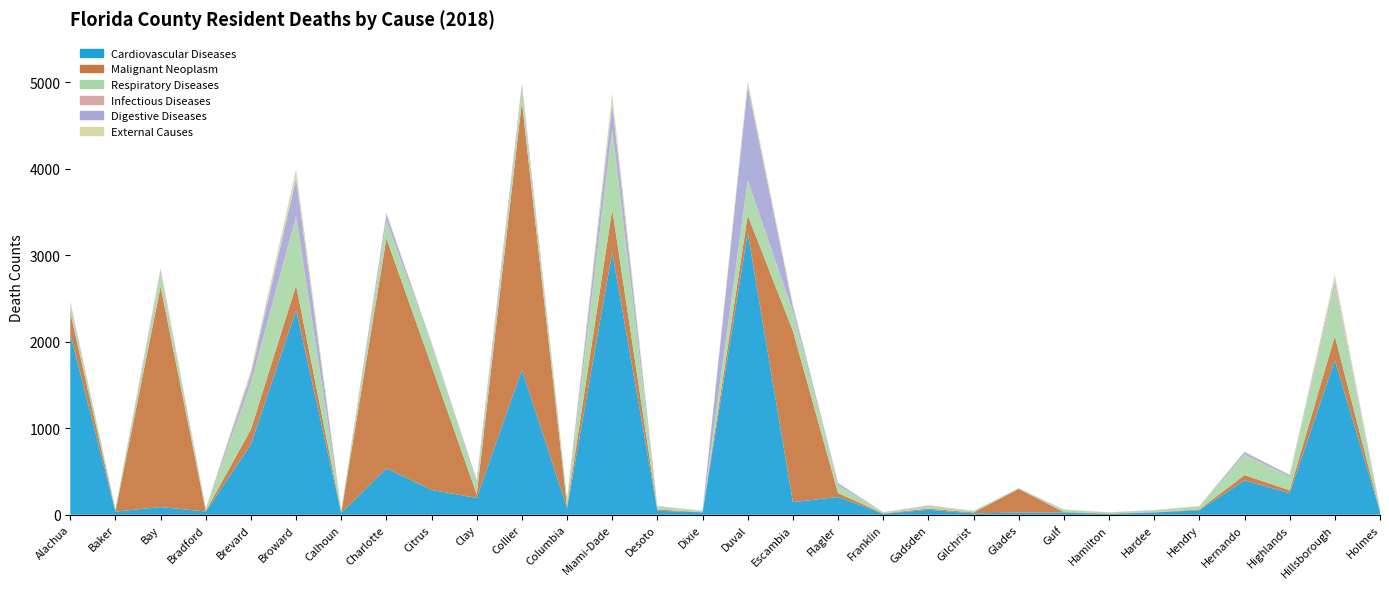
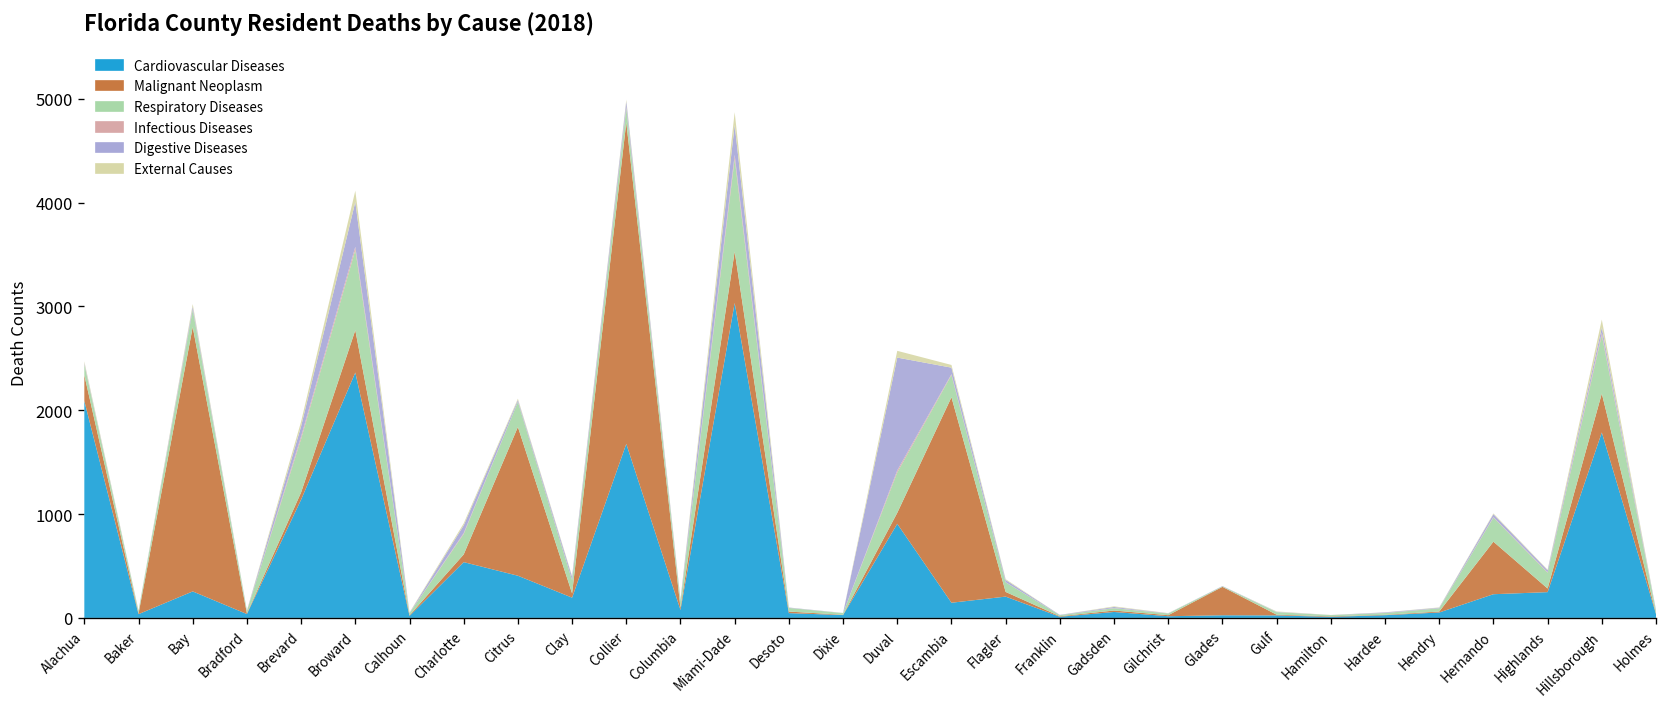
Cardiovascular Diseases, Bay: 100 -> 300
Cardiovascular Diseases, Brevard: 800 -> 1100
Malignant Neoplasm, Brevard: 200 -> 100
Malignant Neoplasm, Broward: 300 -> 400
Malignant Neoplasm, Charlotte: 2700 -> 100
Cardiovascular Diseases, Citrus: 300 -> 400
Cardiovascular Diseases, Duval: 3300 -> 900
Malignant Neoplasm, Duval: 200 -> 100
Cardiovascular Diseases, Hernando: 400 -> 200
Malignant Neoplasm, Hernando: 100 -> 500
Malignant Neoplasm, Hillsborough: 300 -> 400
